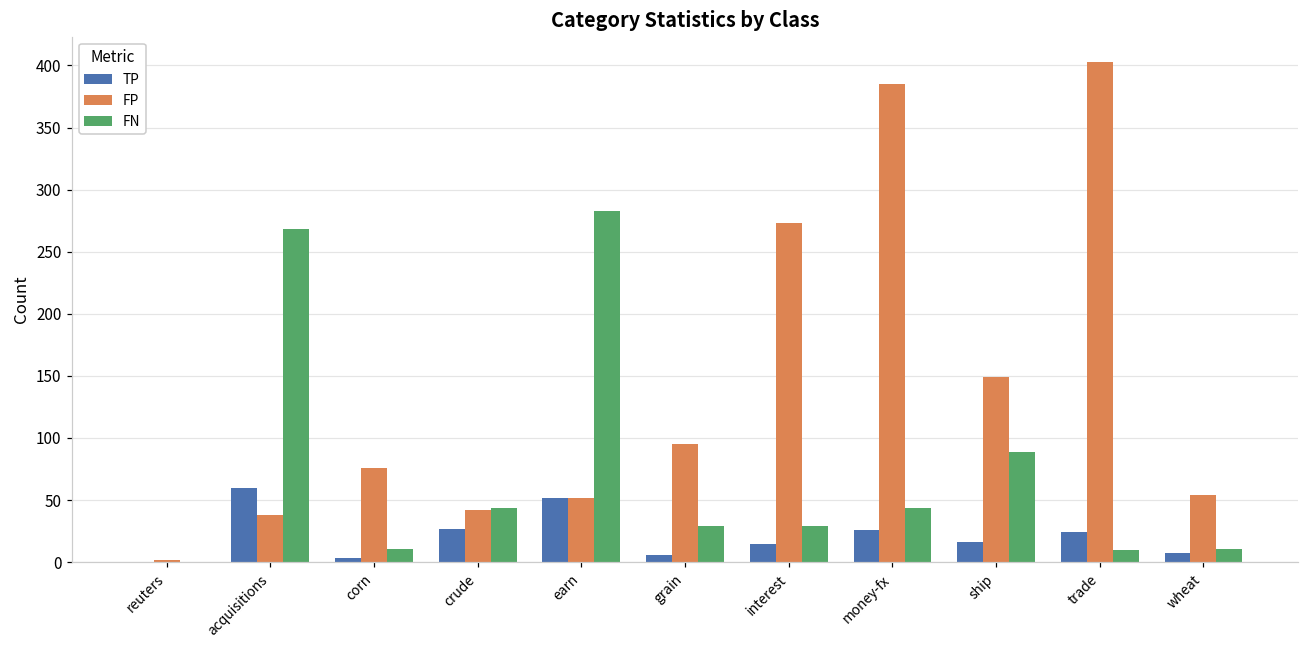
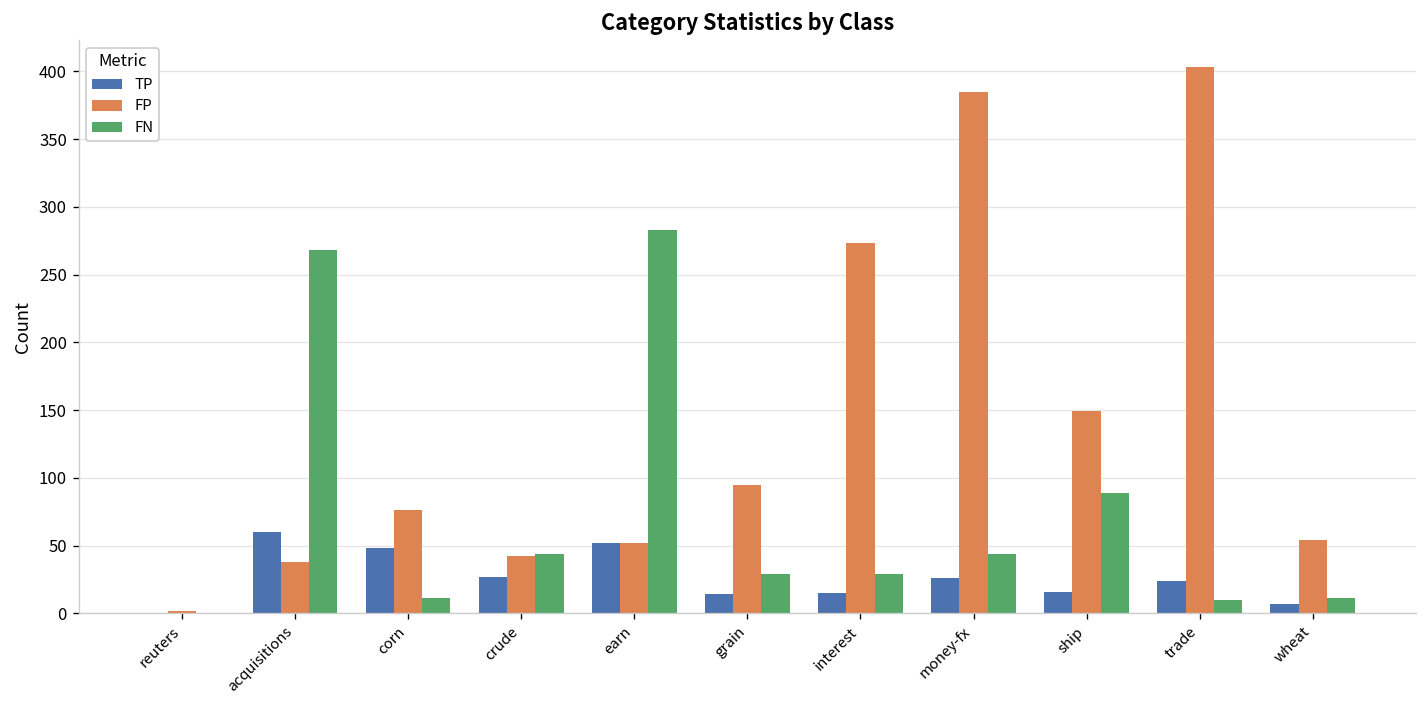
TP, corn: 3 -> 48
TP, grain: 6 -> 14
